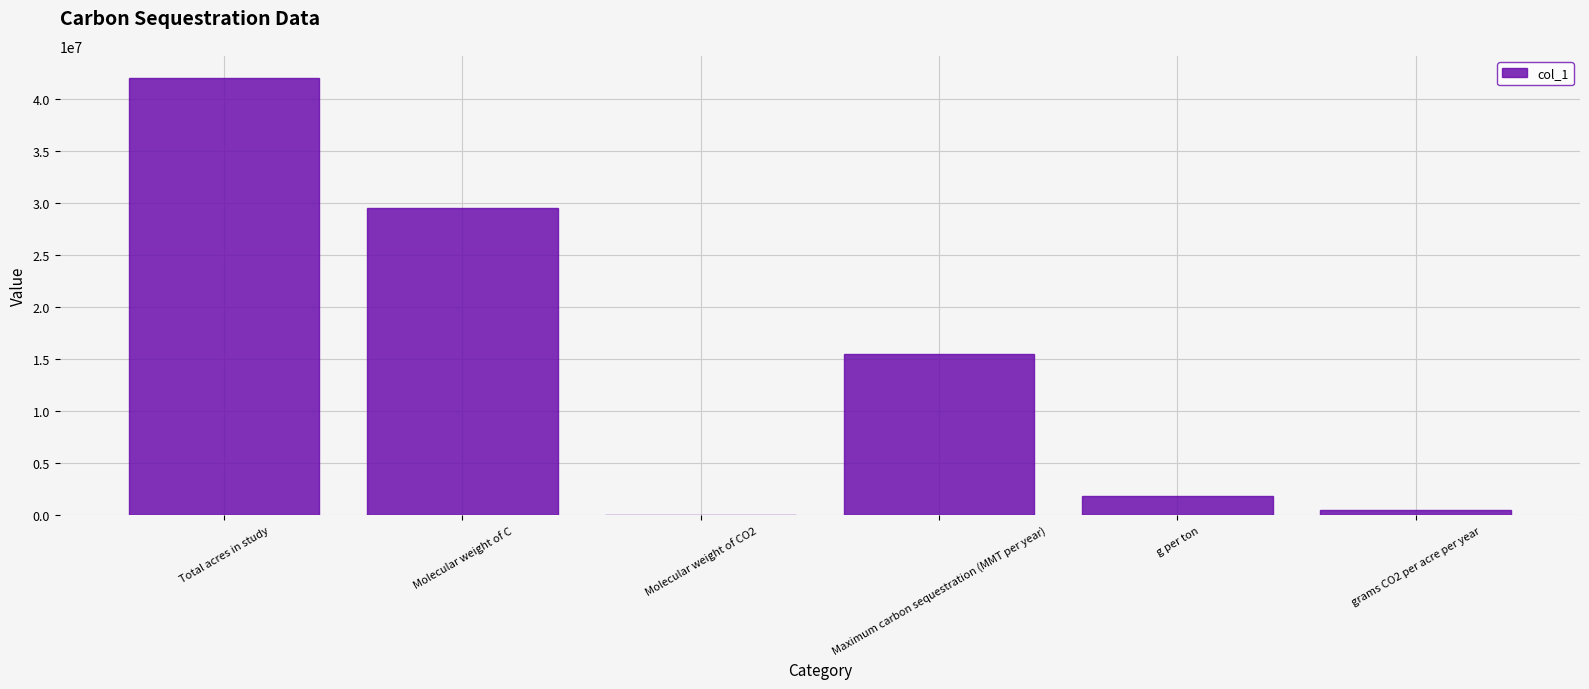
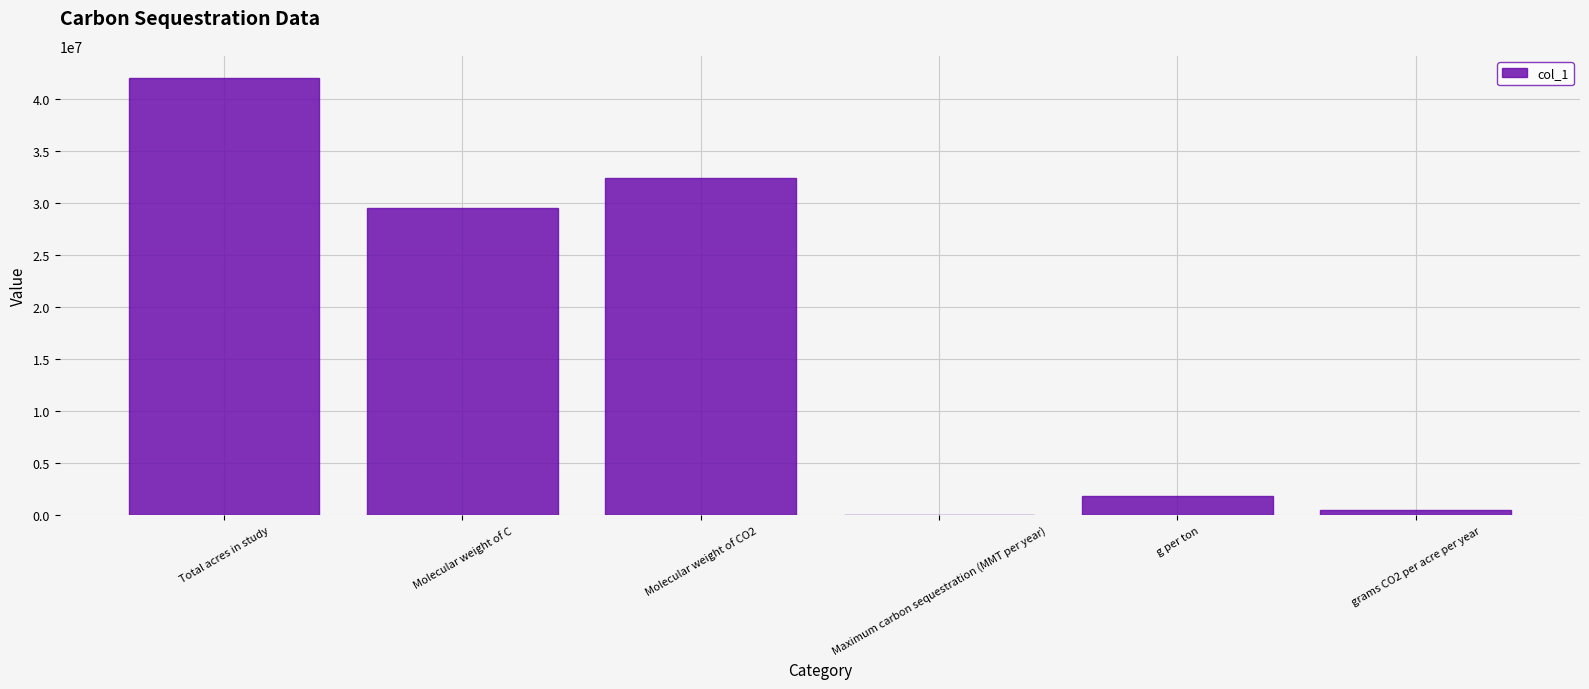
Molecular weight of CO2: 0 -> 32400000
Maximum carbon sequestration (MMT per year): 15500000 -> 0
